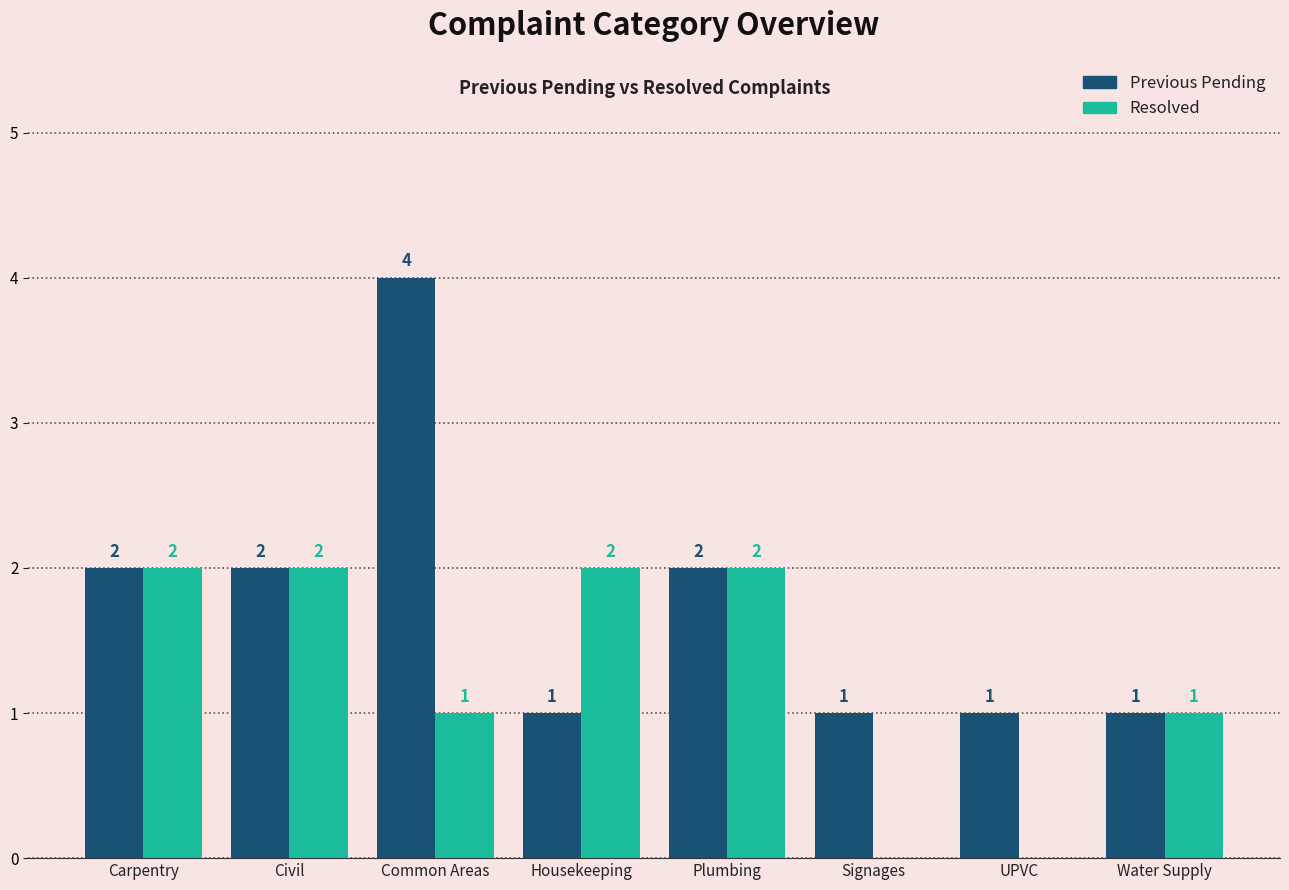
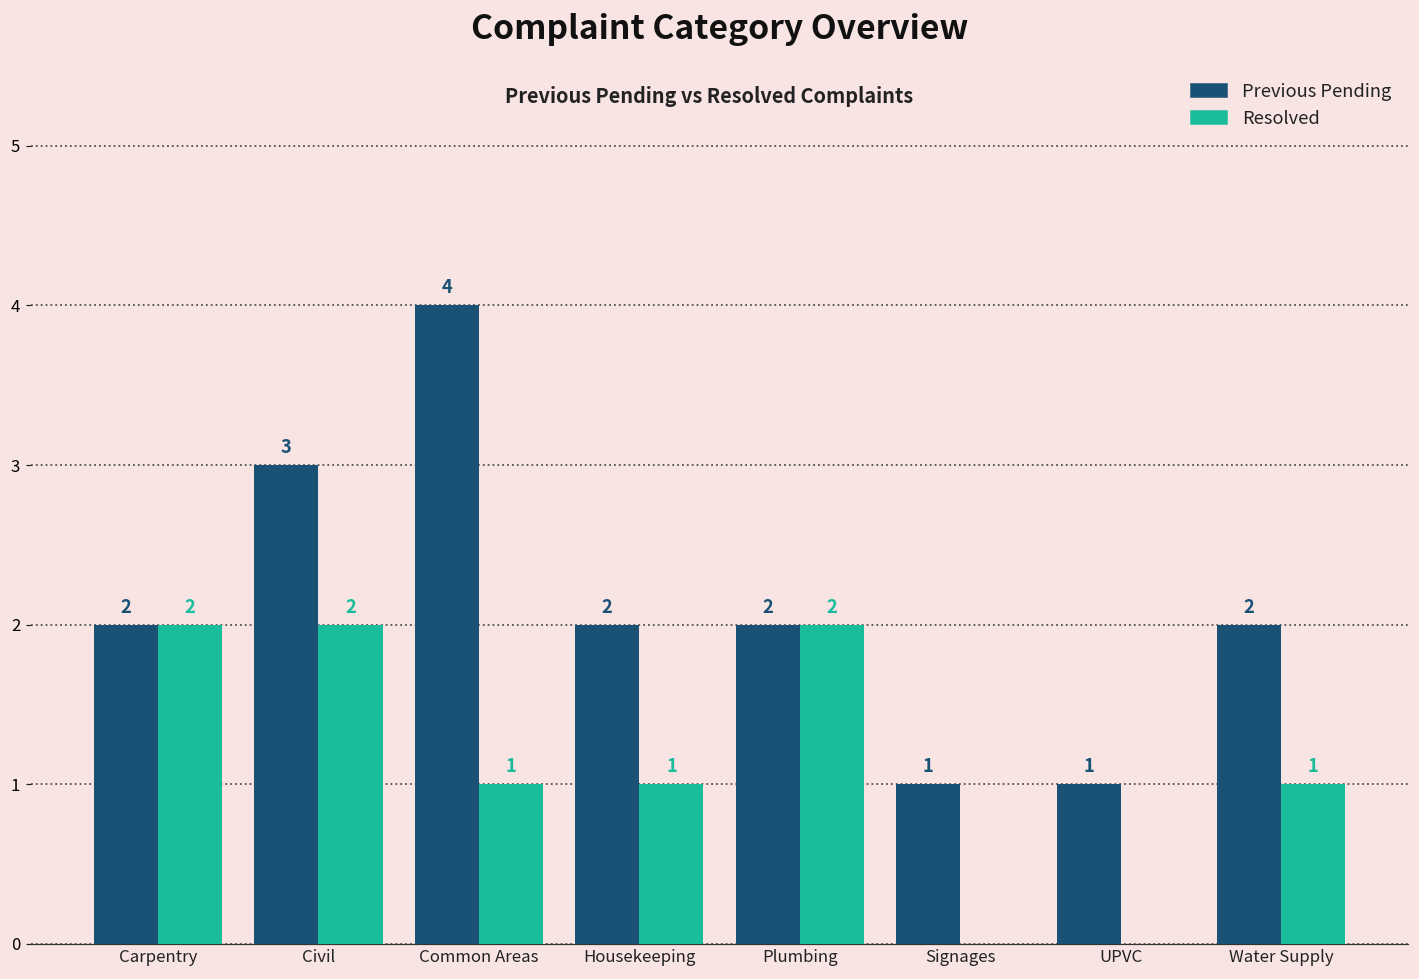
Previous Pending, Civil: 2 -> 3
Previous Pending, Housekeeping: 1 -> 2
Resolved, Housekeeping: 2 -> 1
Previous Pending, Water Supply: 1 -> 2
